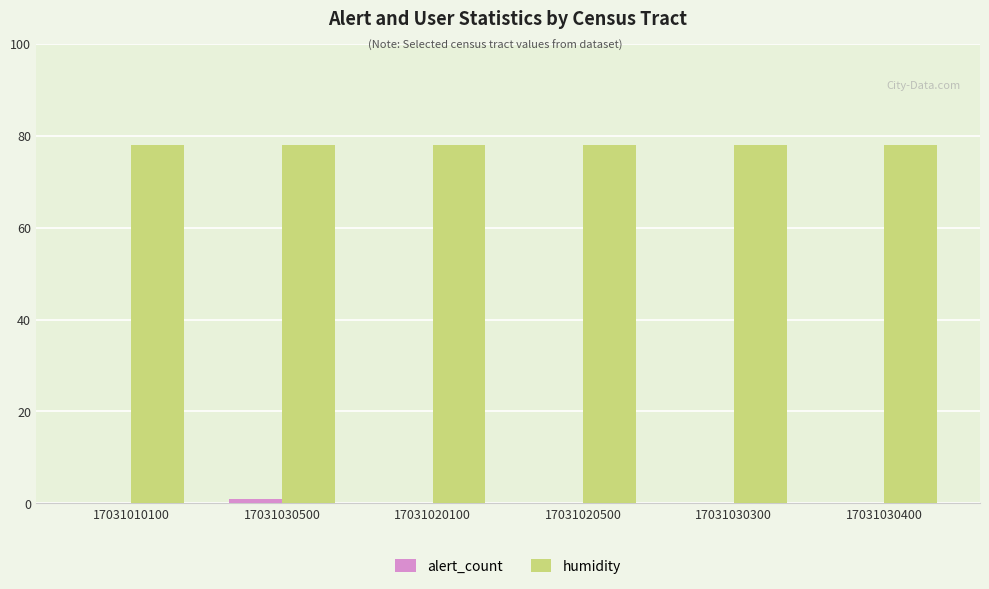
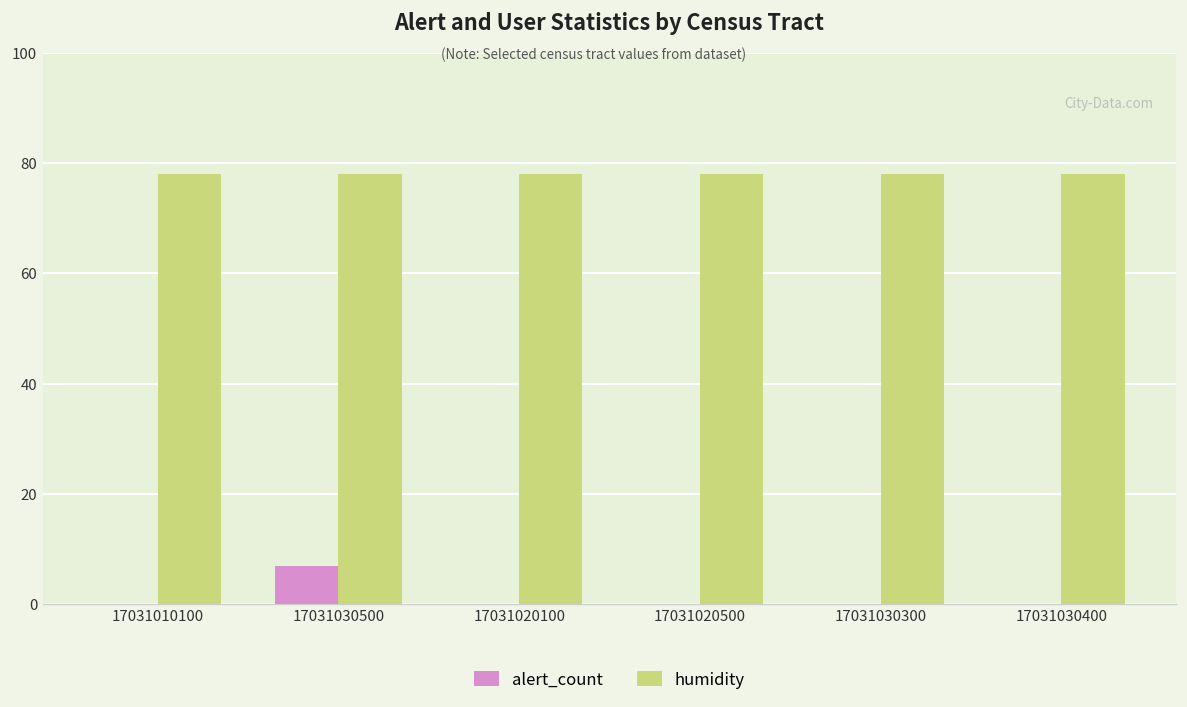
alert_count, 17031030500: 1 -> 7
